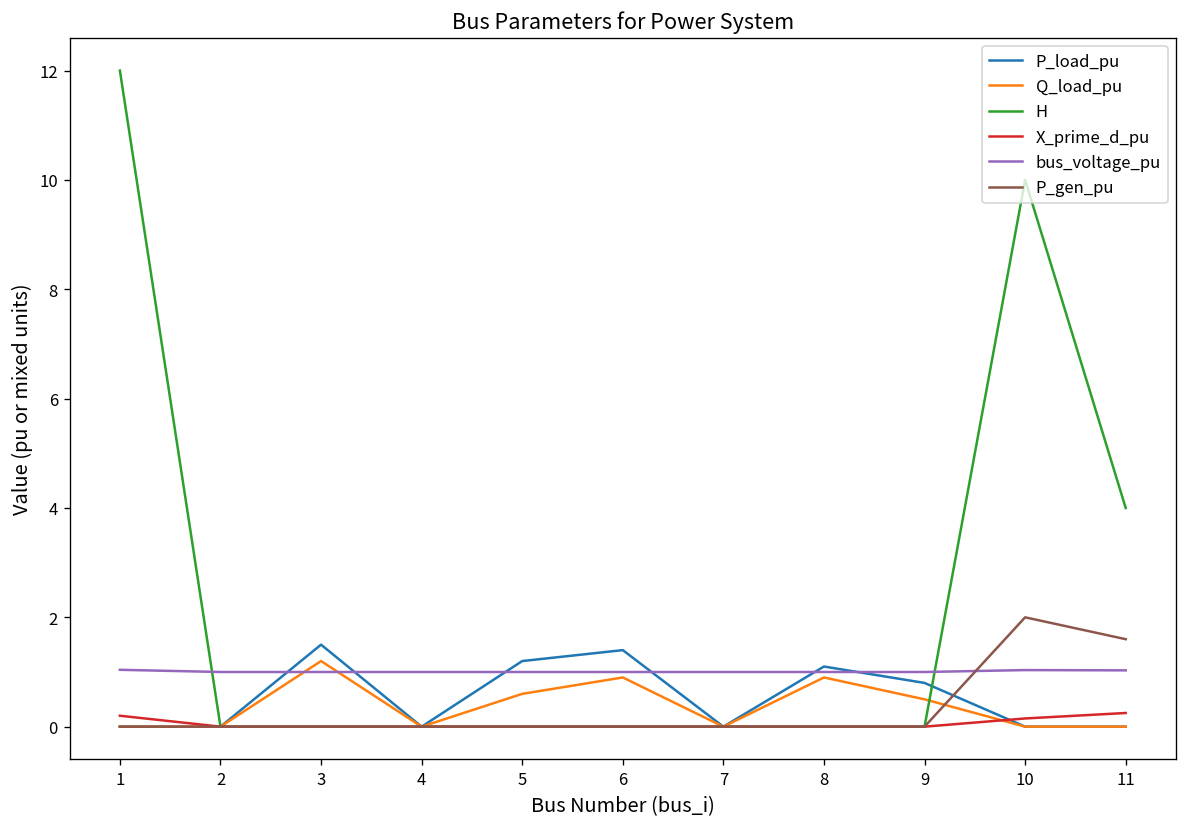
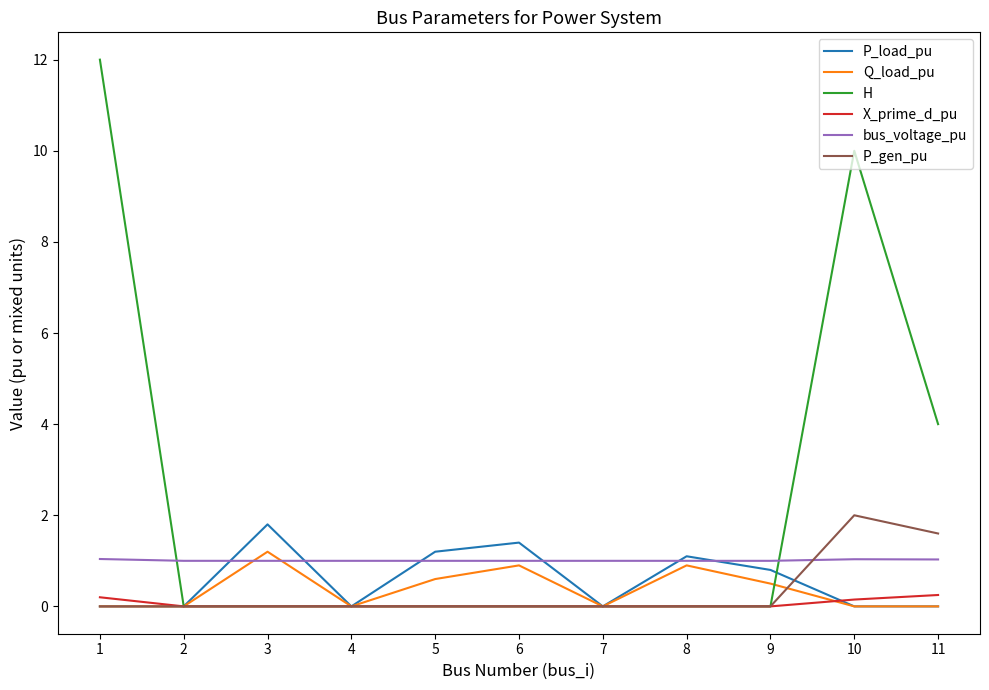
P_load_pu, 3: 1.5 -> 1.8
